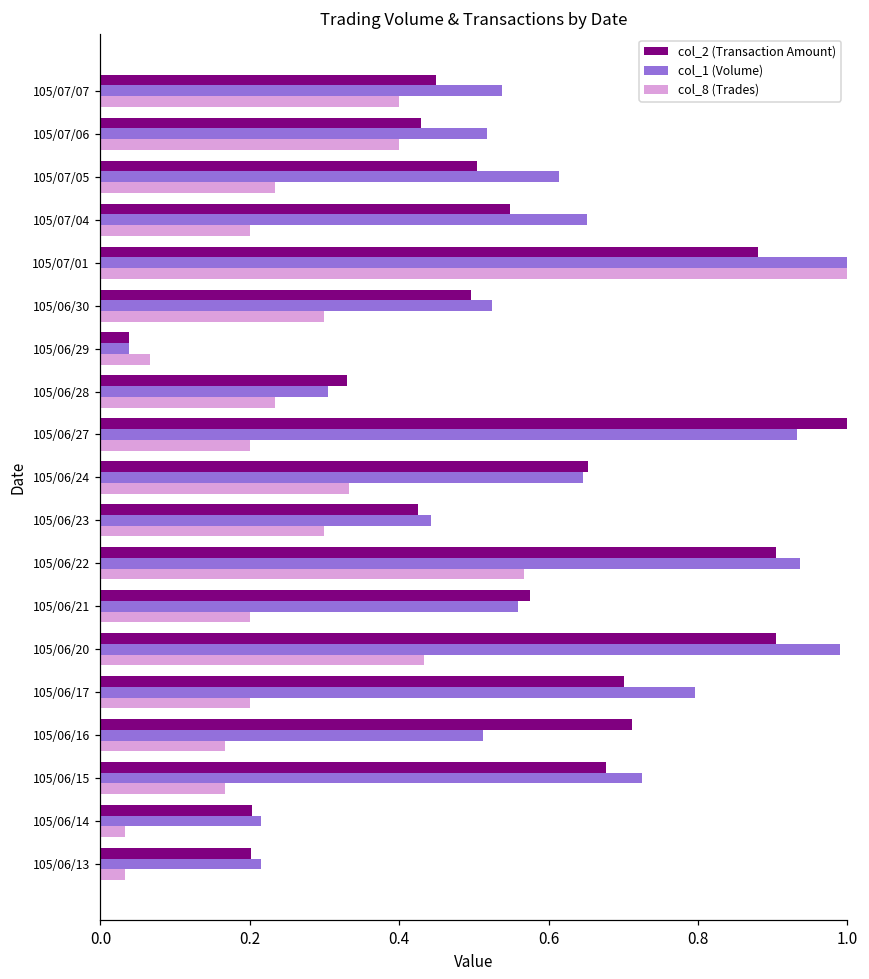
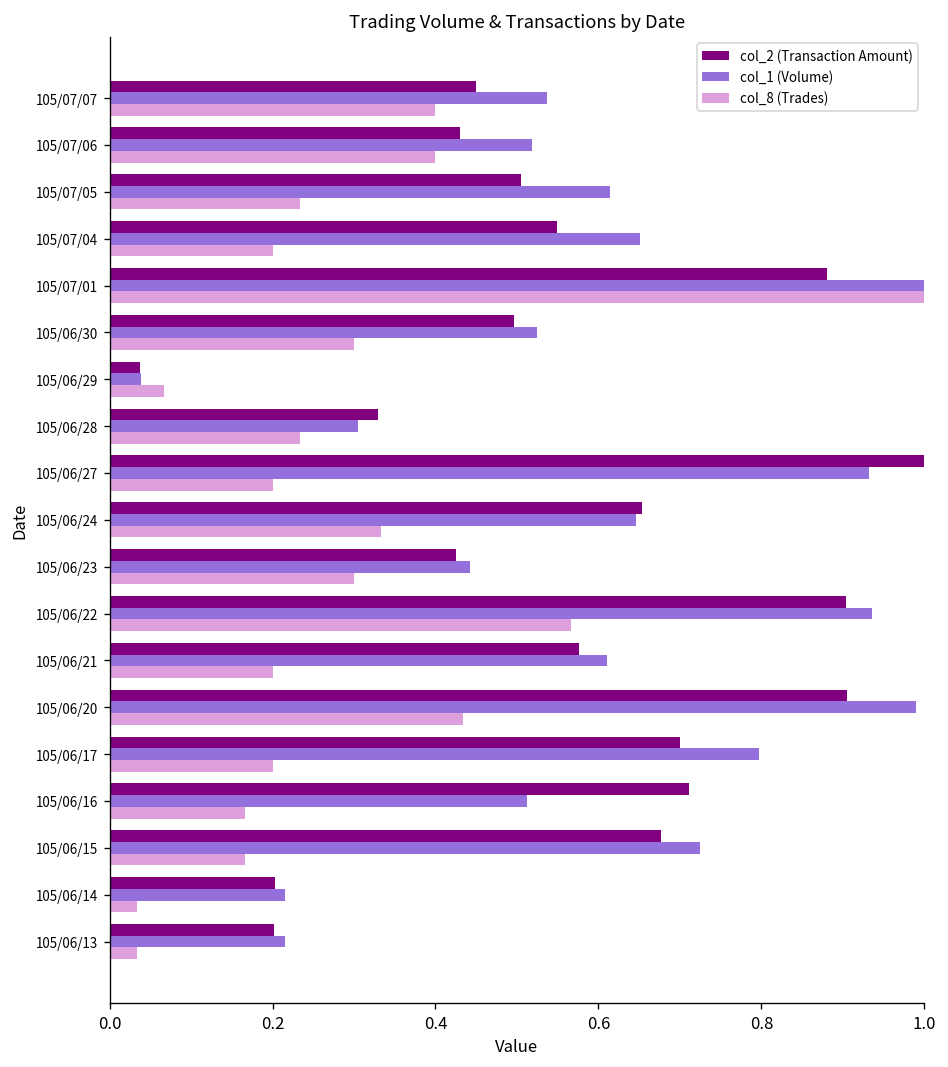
col_1 (Volume), 105/06/21: 0.56 -> 0.61
